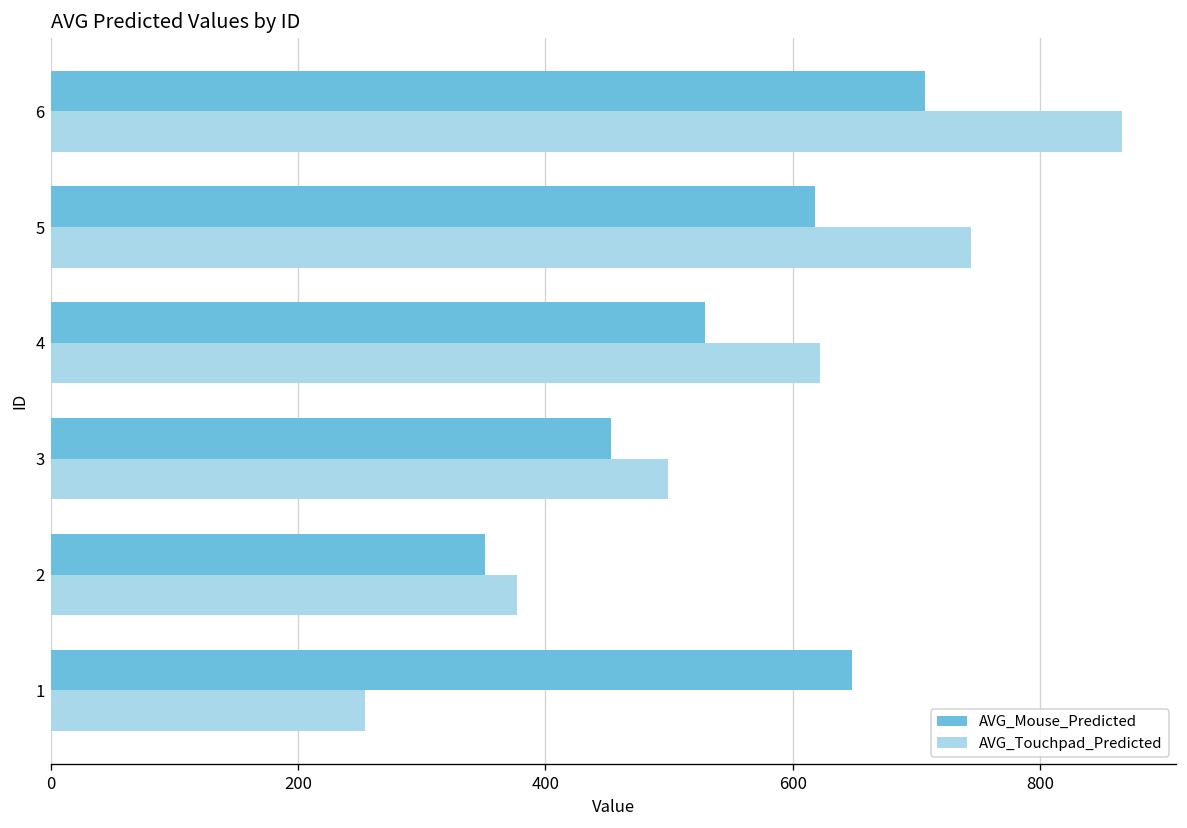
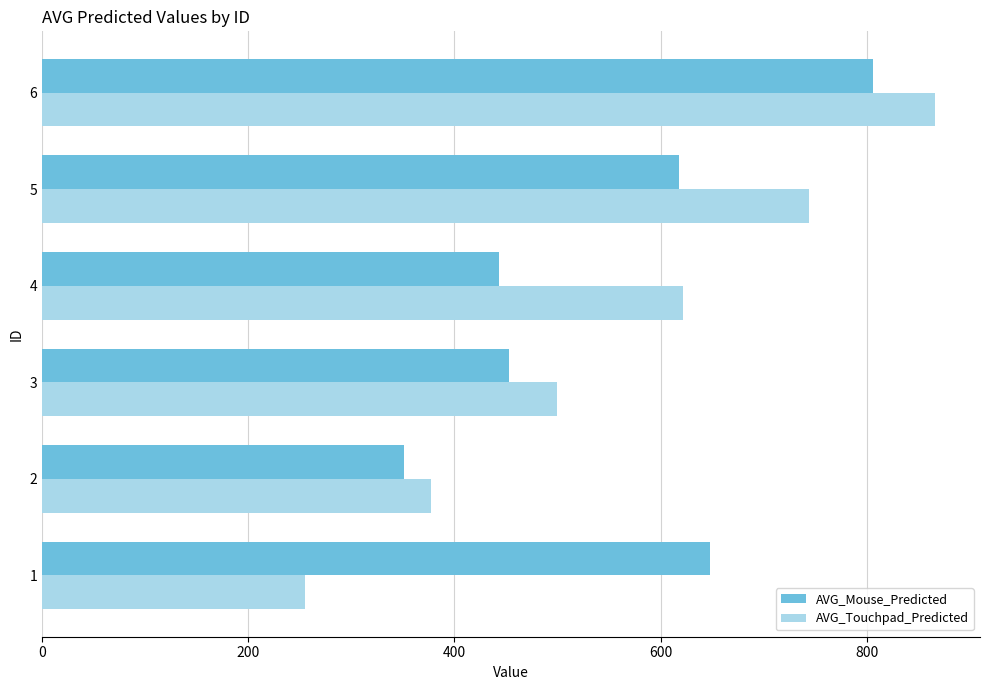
AVG_Mouse_Predicted, 6: 707 -> 806
AVG_Mouse_Predicted, 4: 529 -> 443
